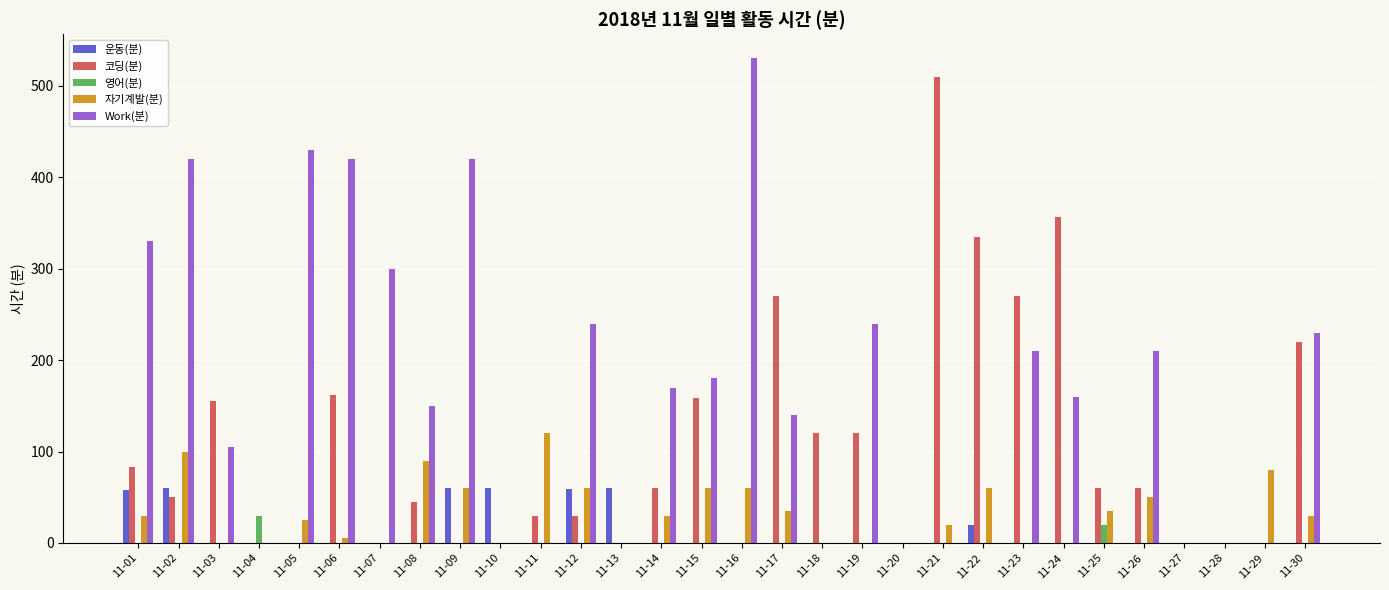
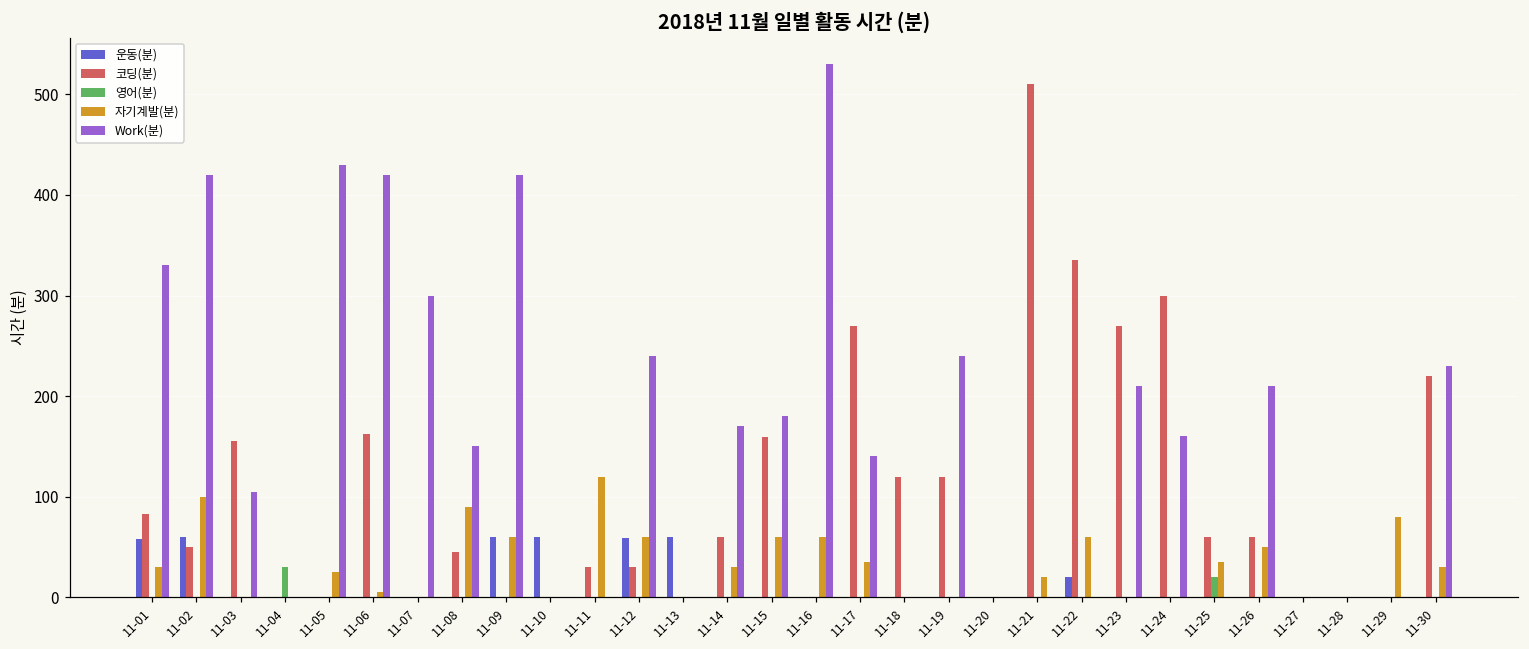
코딩(분), 11-24: 360 -> 300
